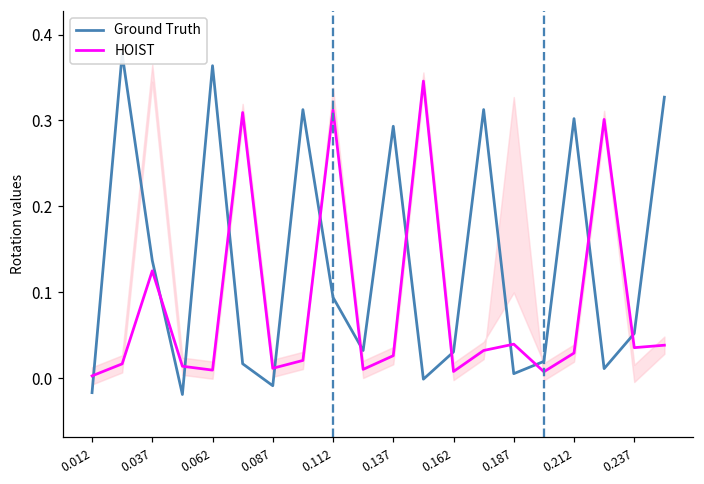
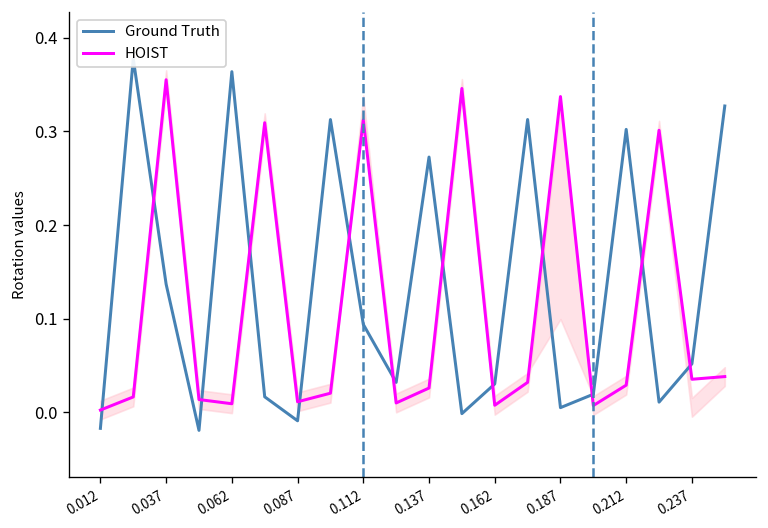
HOIST, 0.037: 0.12 -> 0.36
Ground Truth, 0.137: 0.29 -> 0.27
HOIST, 0.187: 0.04 -> 0.34
